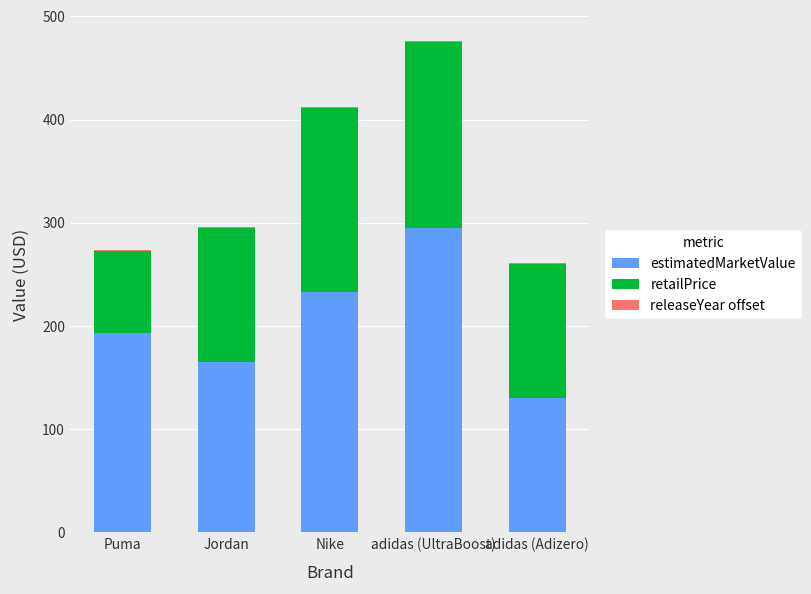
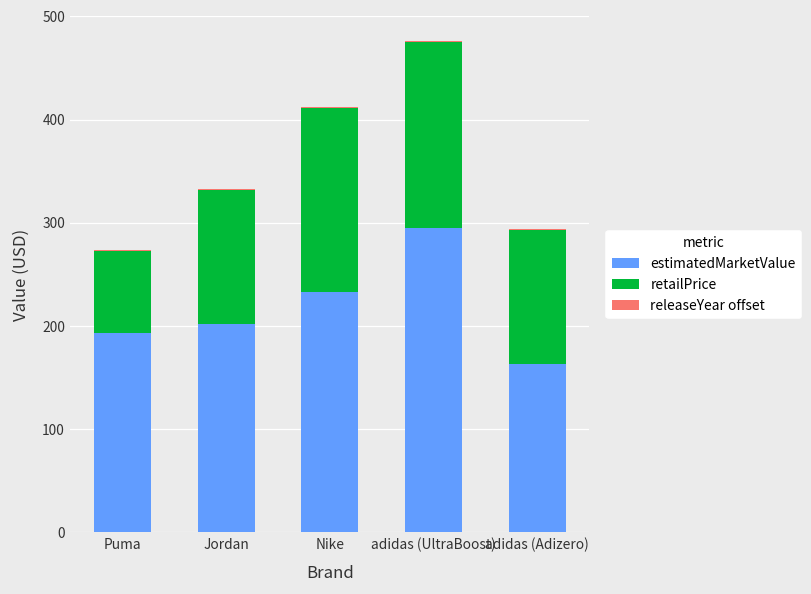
estimatedMarketValue, Jordan: 170 -> 200
estimatedMarketValue, adidas (Adizero): 130 -> 160
